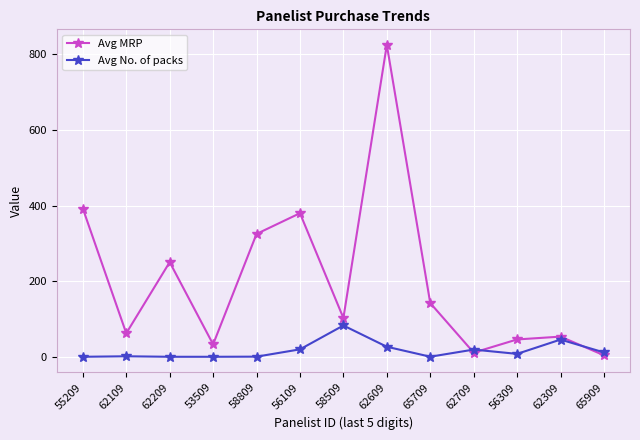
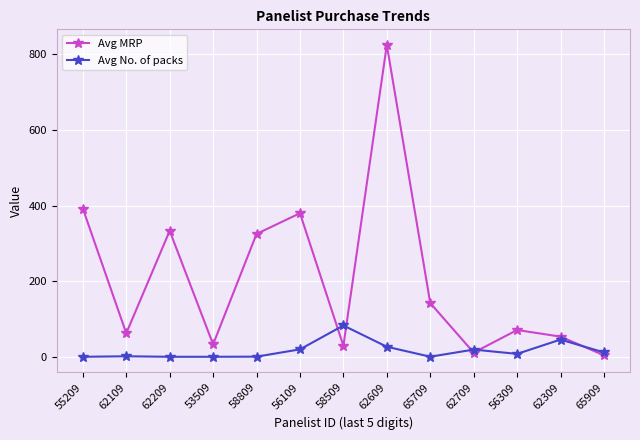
Avg MRP, 62209: 250 -> 330
Avg MRP, 58509: 100 -> 30
Avg MRP, 56309: 50 -> 70
